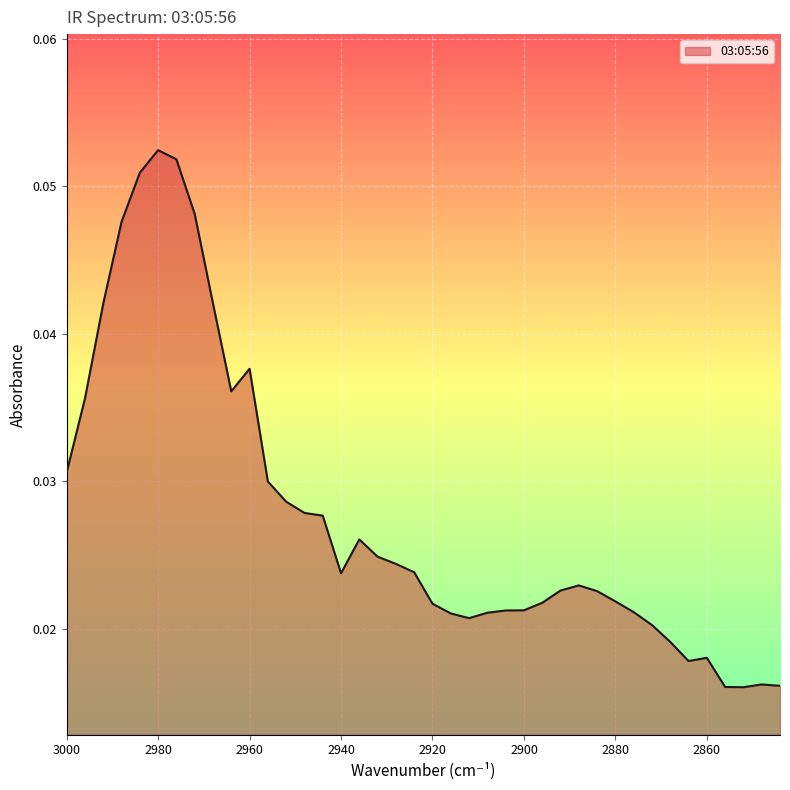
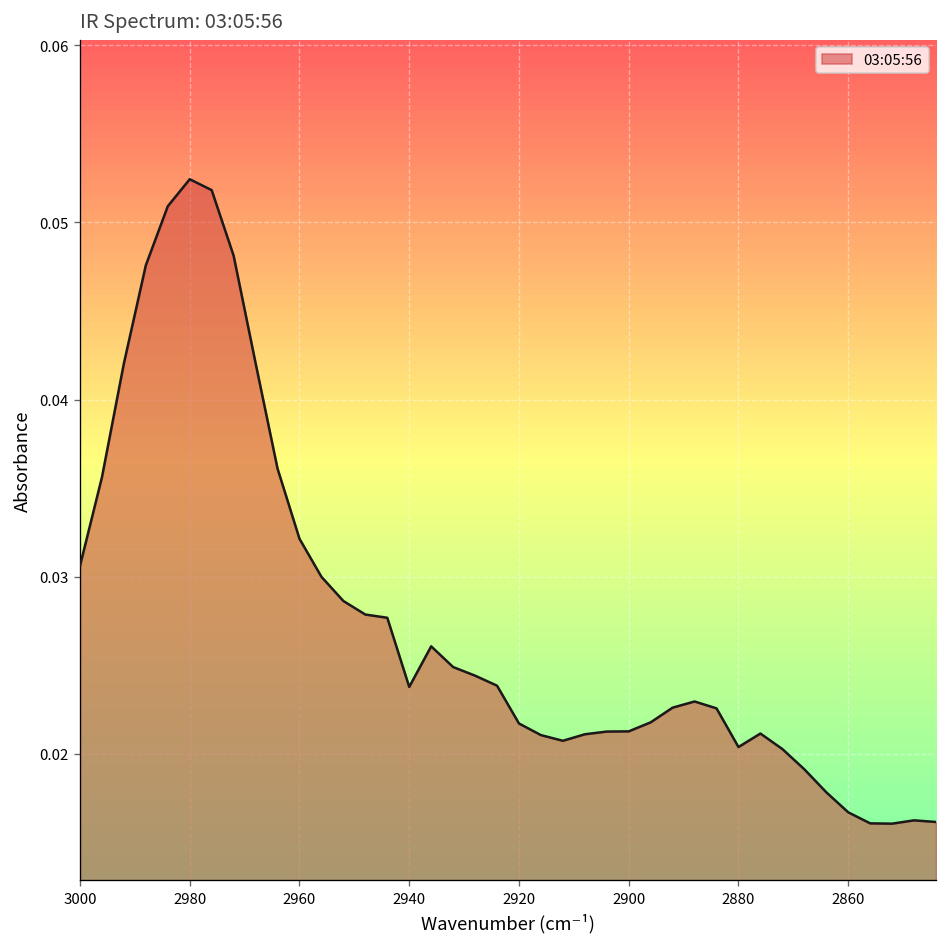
2960: 0.0376 -> 0.0321
2880: 0.0219 -> 0.0204
2860: 0.0180 -> 0.0167
